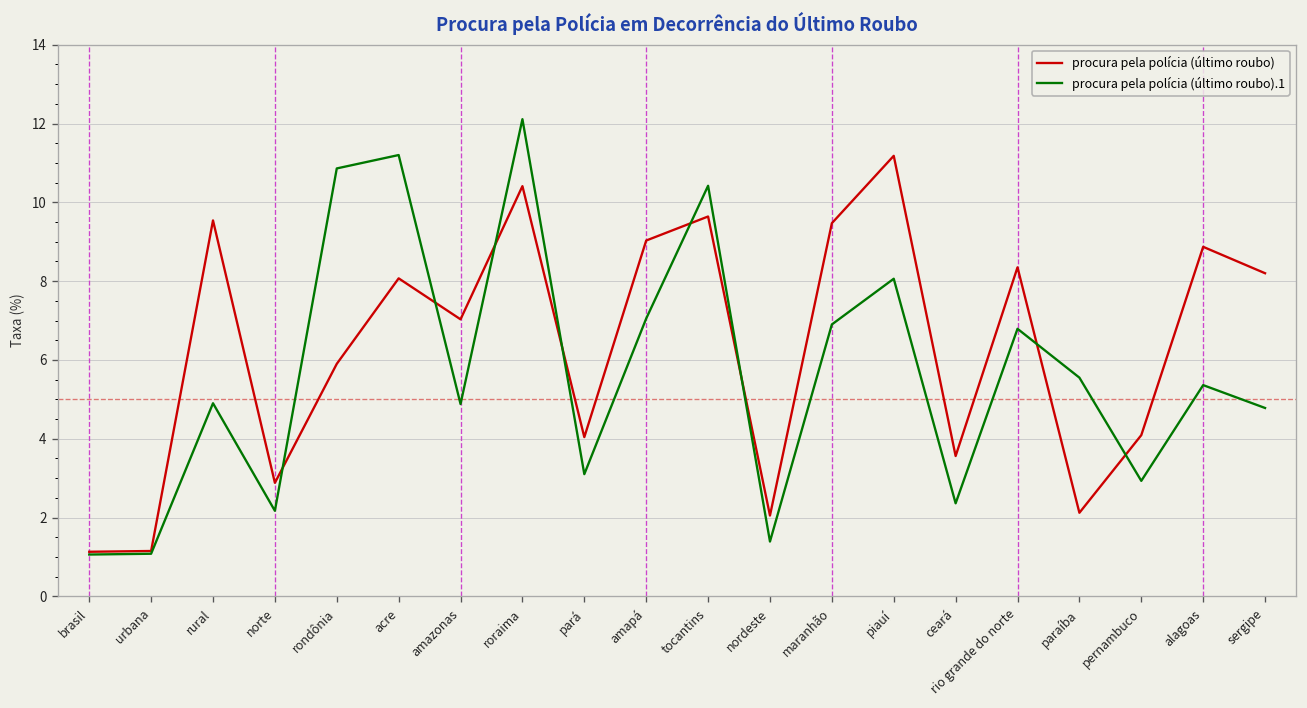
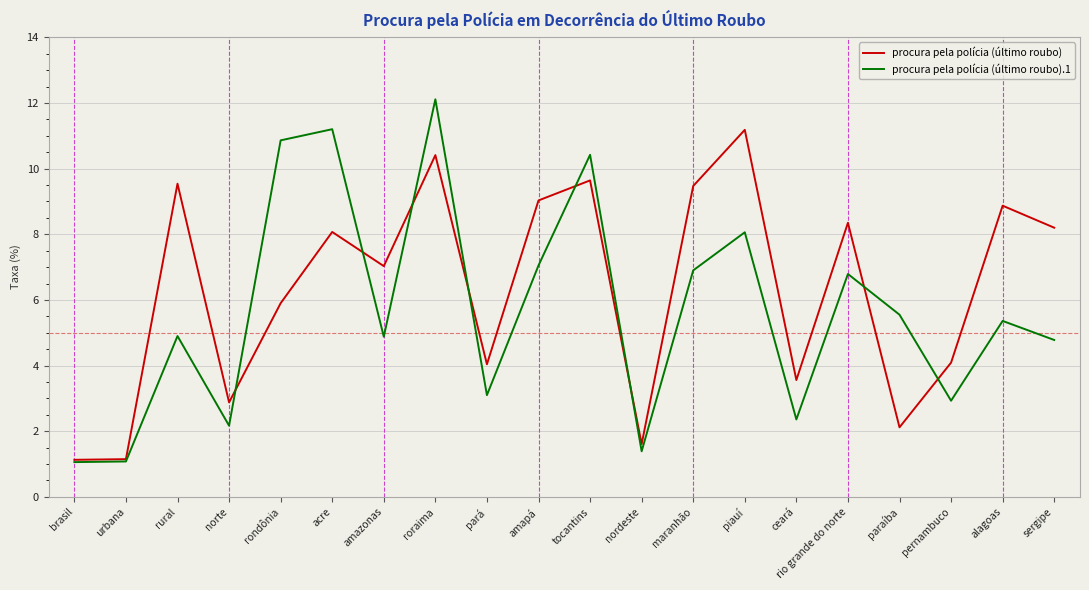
procura pela polícia (último roubo), nordeste: 2.1 -> 1.6
